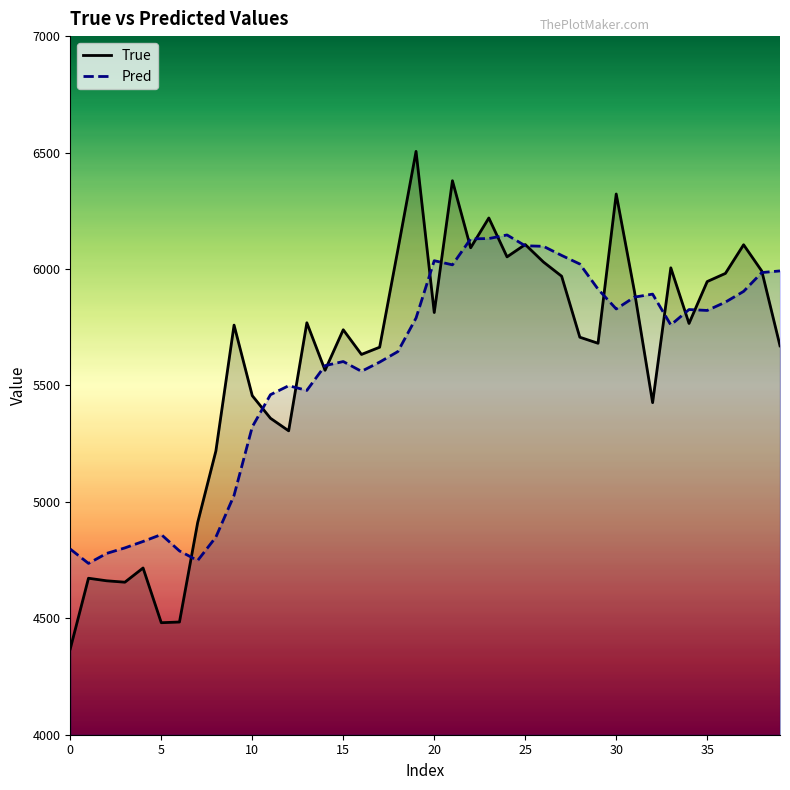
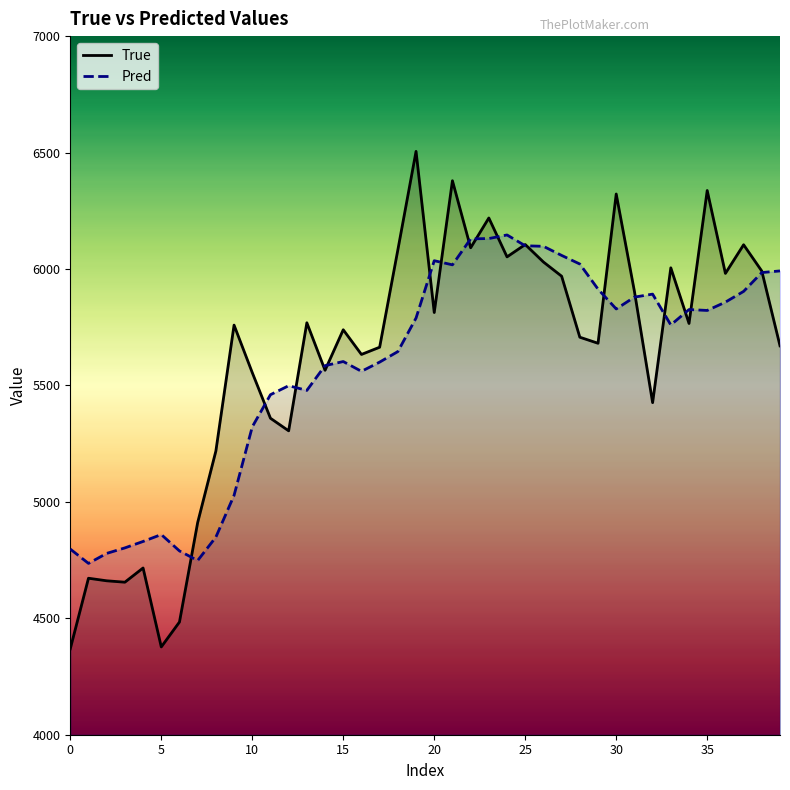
True, 5: 4480 -> 4380
True, 10: 5460 -> 5560
True, 35: 5950 -> 6340
